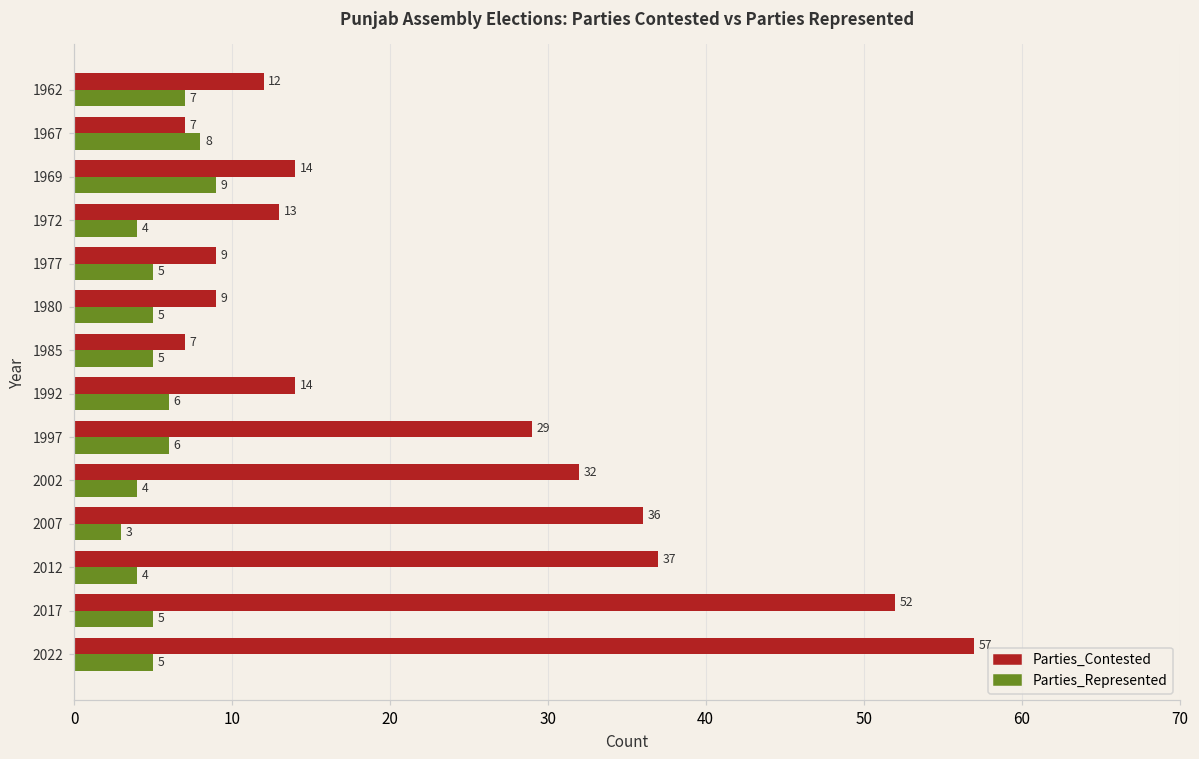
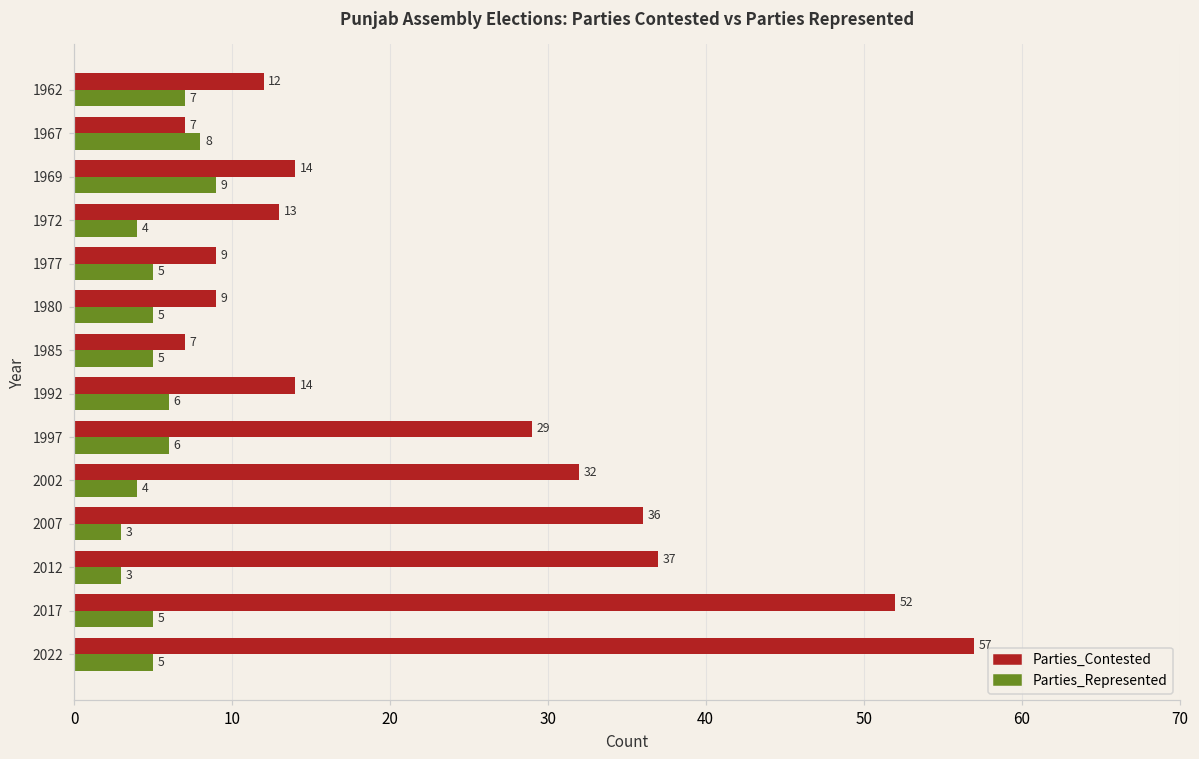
Parties_Represented, 2012: 4 -> 3
